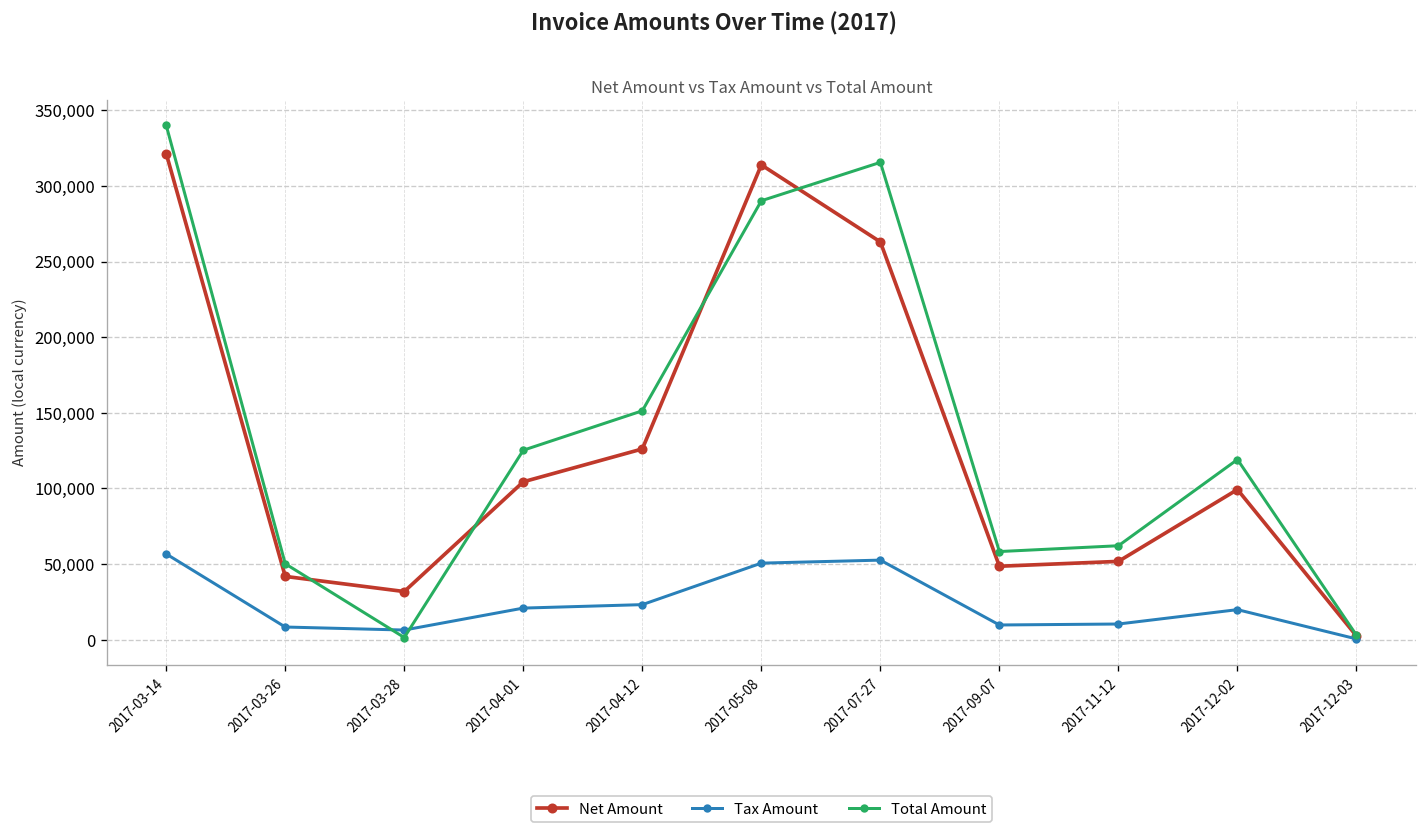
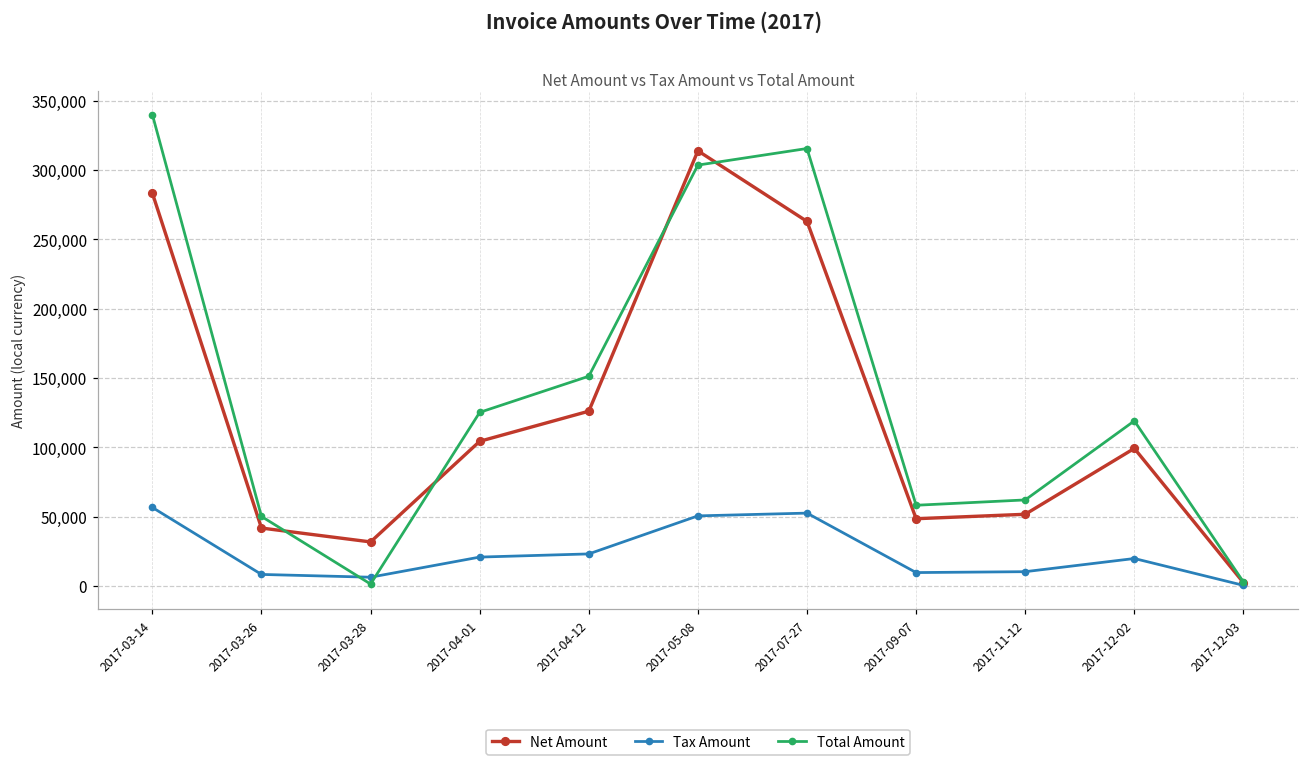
Net Amount, 2017-03-14: 321,000 -> 283,000
Total Amount, 2017-05-08: 290,000 -> 304,000
